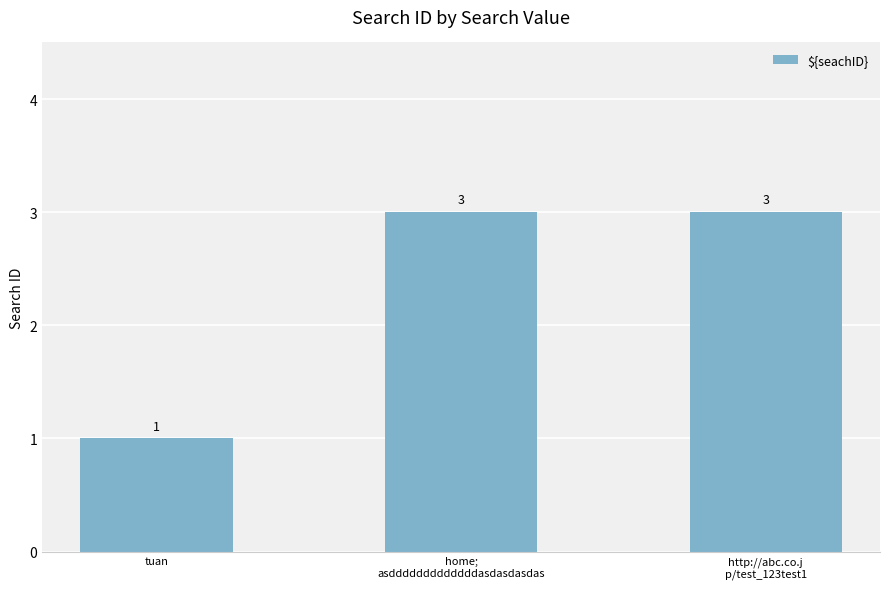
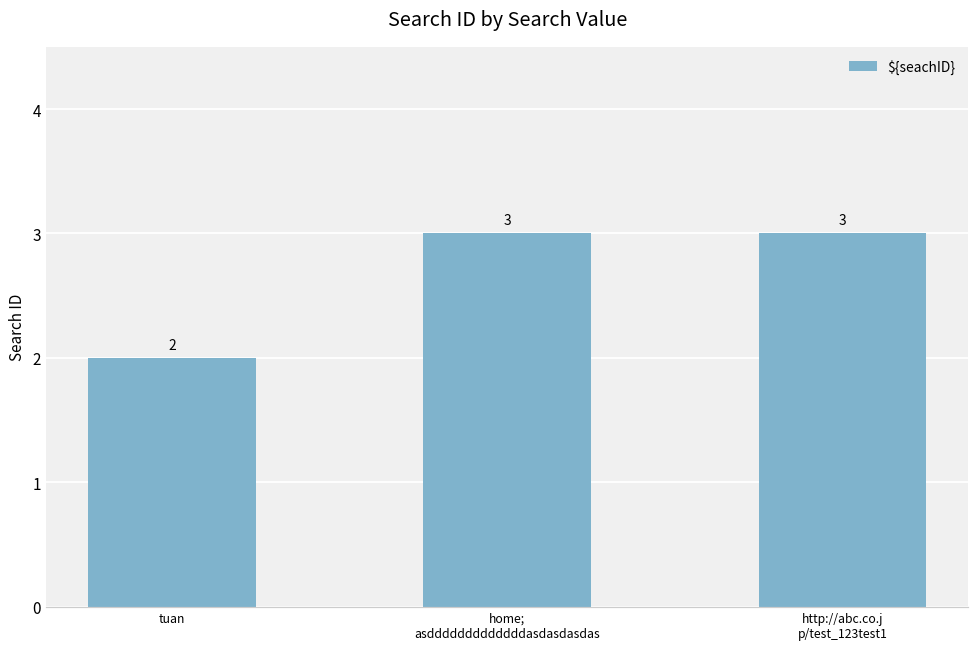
tuan: 1 -> 2
